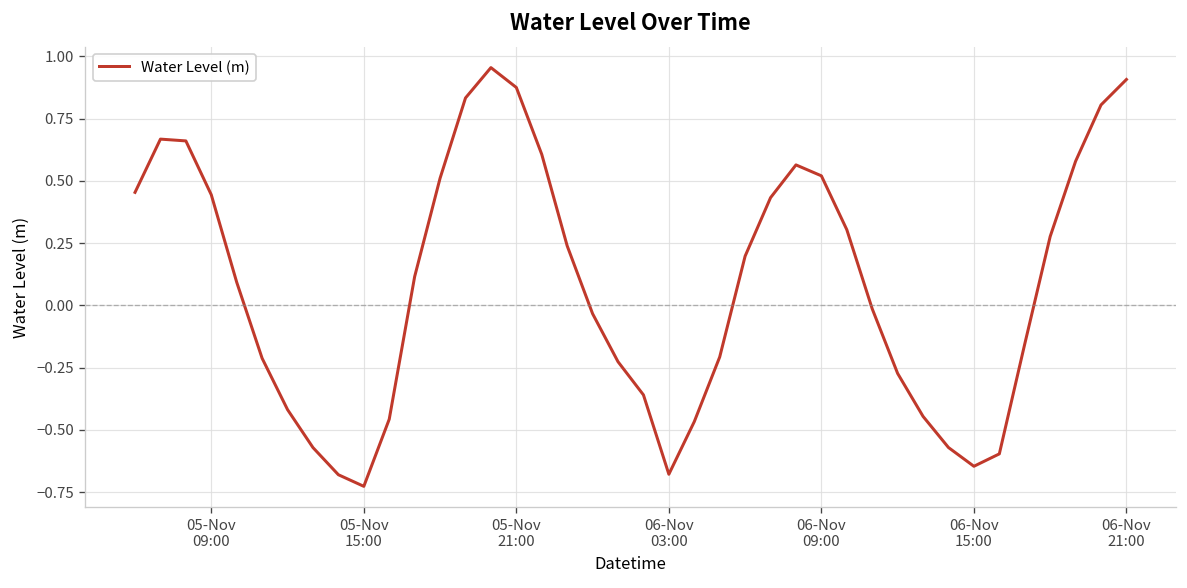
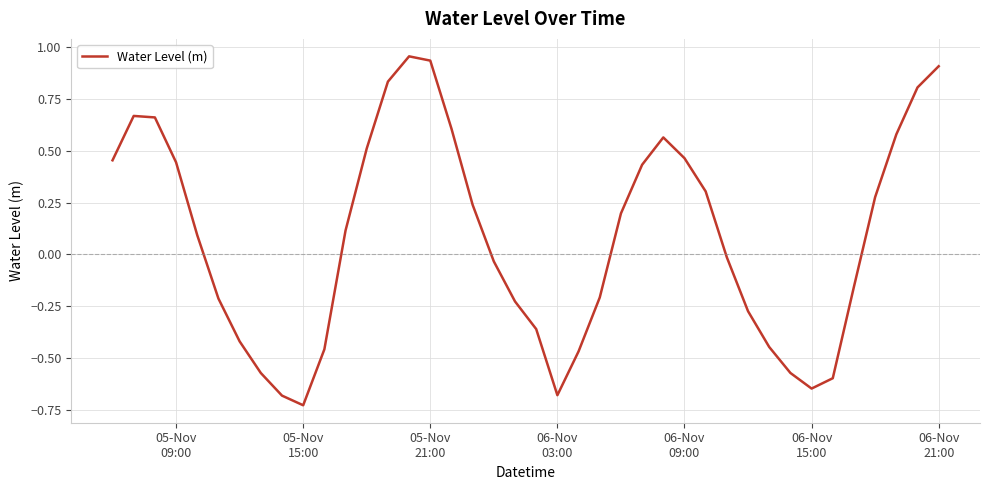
05-Nov 21:00: 0.88 -> 0.93
06-Nov 09:00: 0.52 -> 0.46
